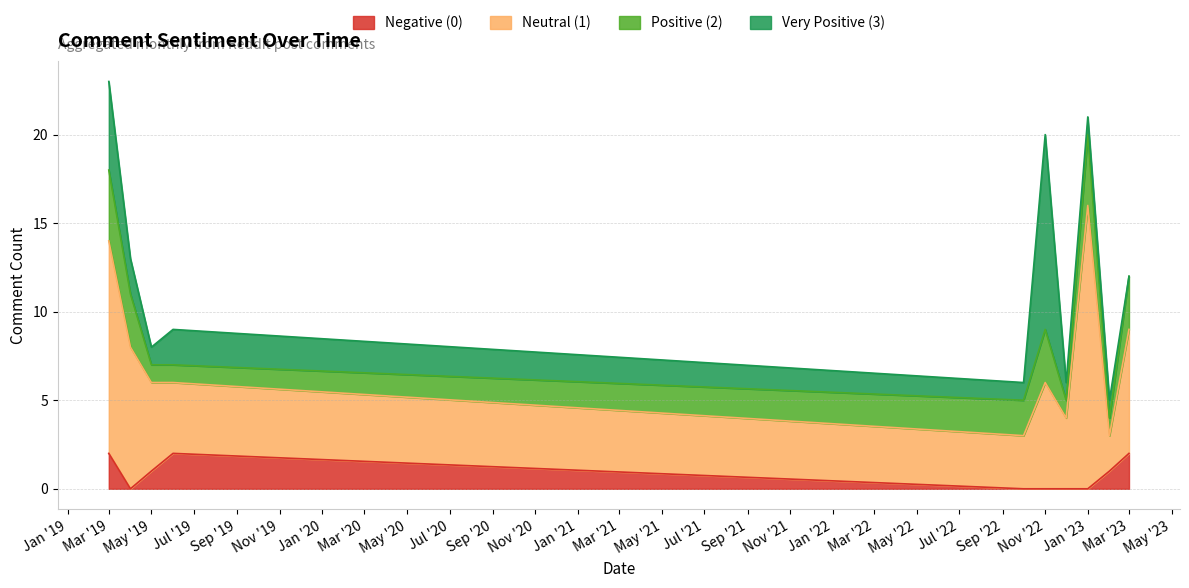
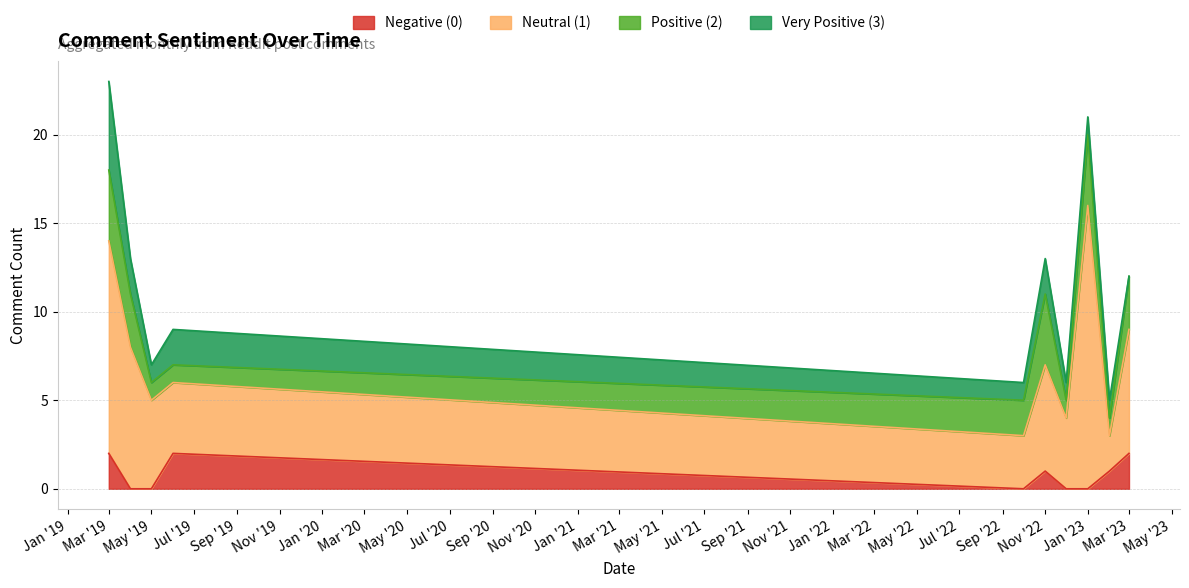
Negative (0), May '19: 1 -> 0
Negative (0), Nov '22: 0 -> 1
Positive (2), Nov '22: 3 -> 4
Very Positive (3), Nov '22: 11 -> 2
